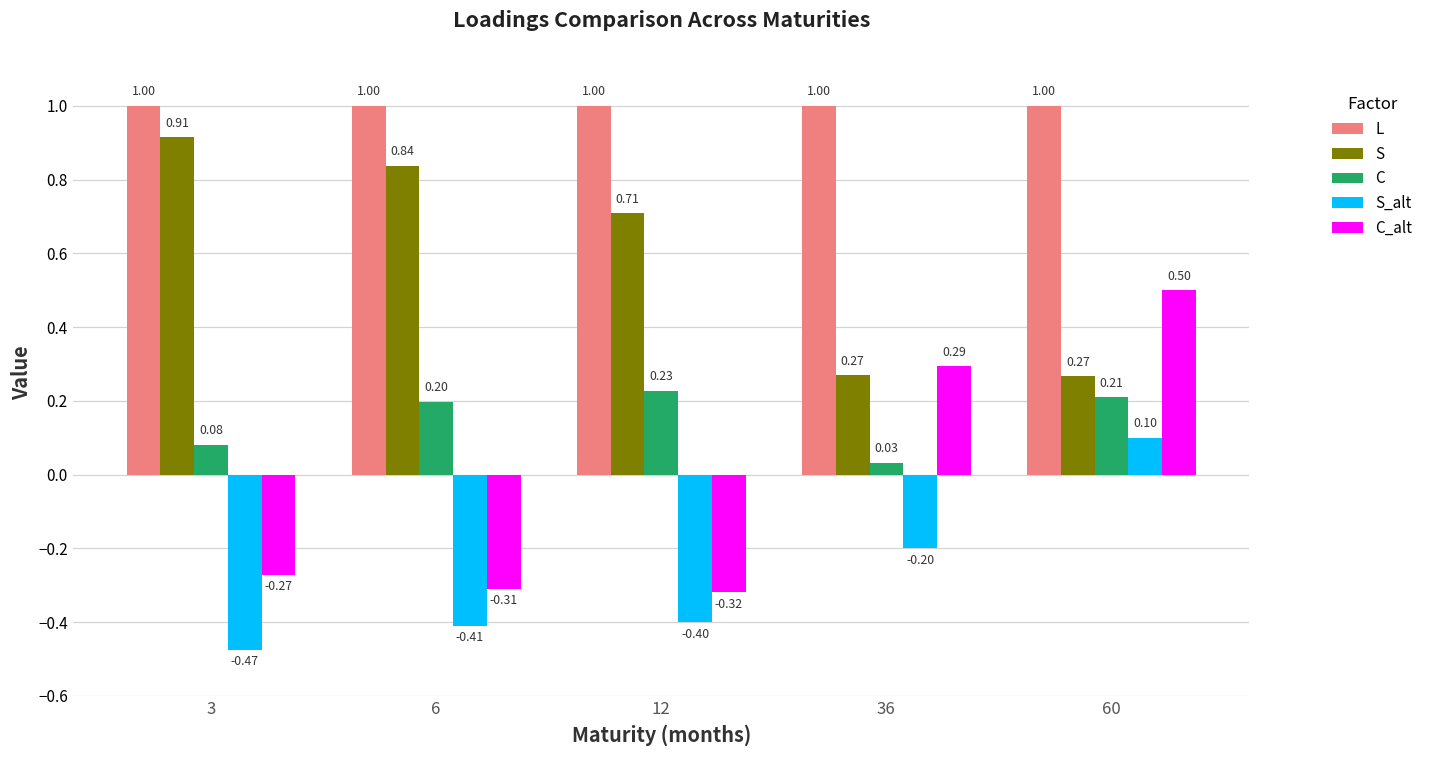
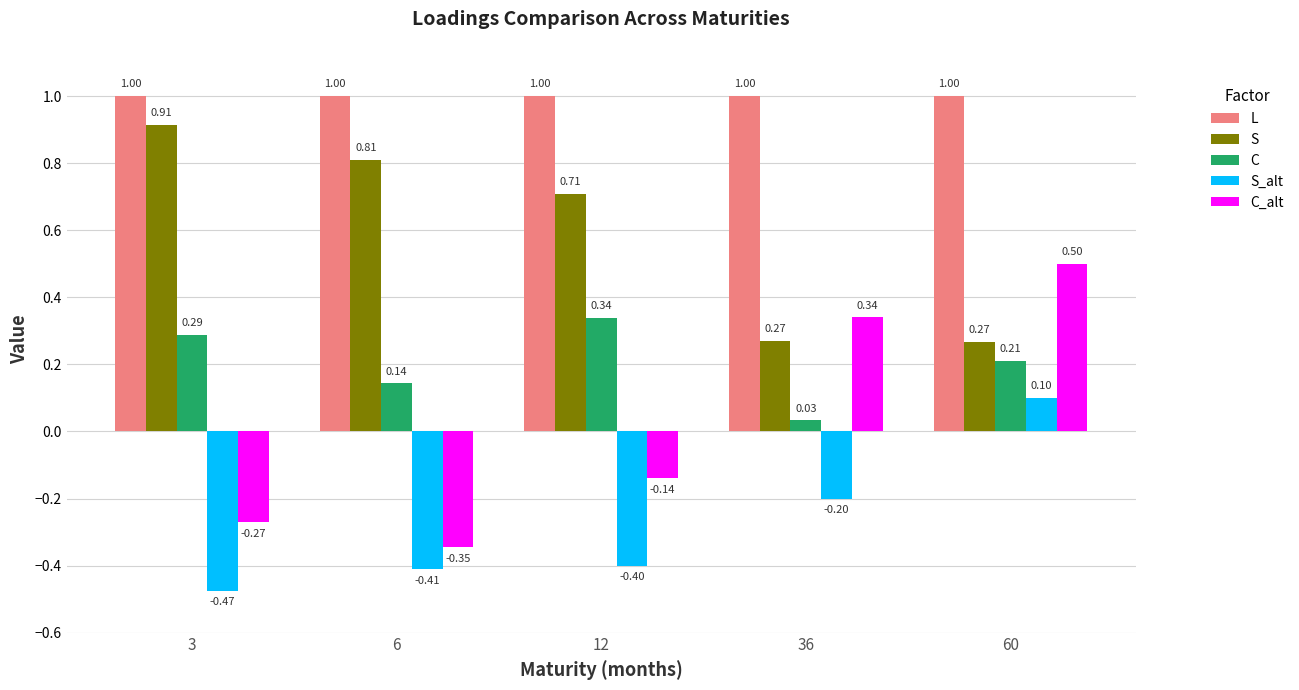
C, 3: 0.08 -> 0.29
S, 6: 0.84 -> 0.81
C, 6: 0.20 -> 0.14
C_alt, 6: -0.31 -> -0.35
C, 12: 0.23 -> 0.34
C_alt, 12: -0.32 -> -0.14
C_alt, 36: 0.29 -> 0.34
